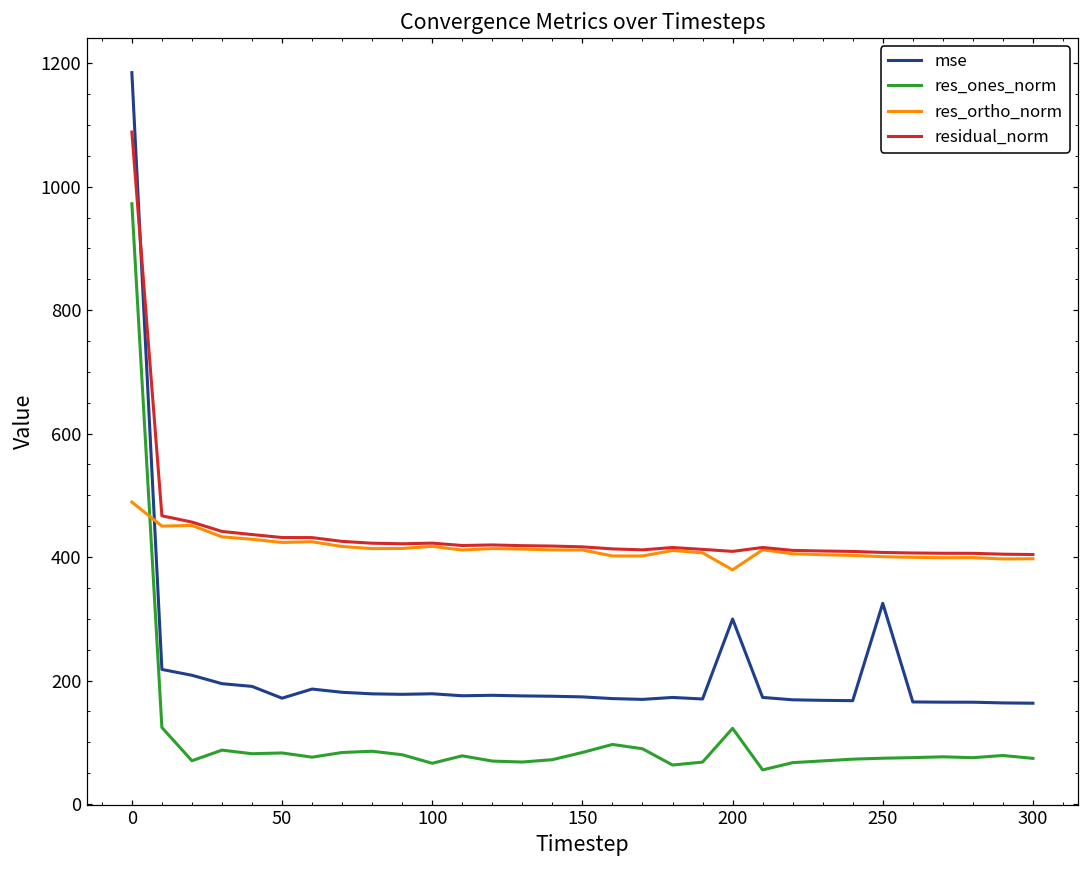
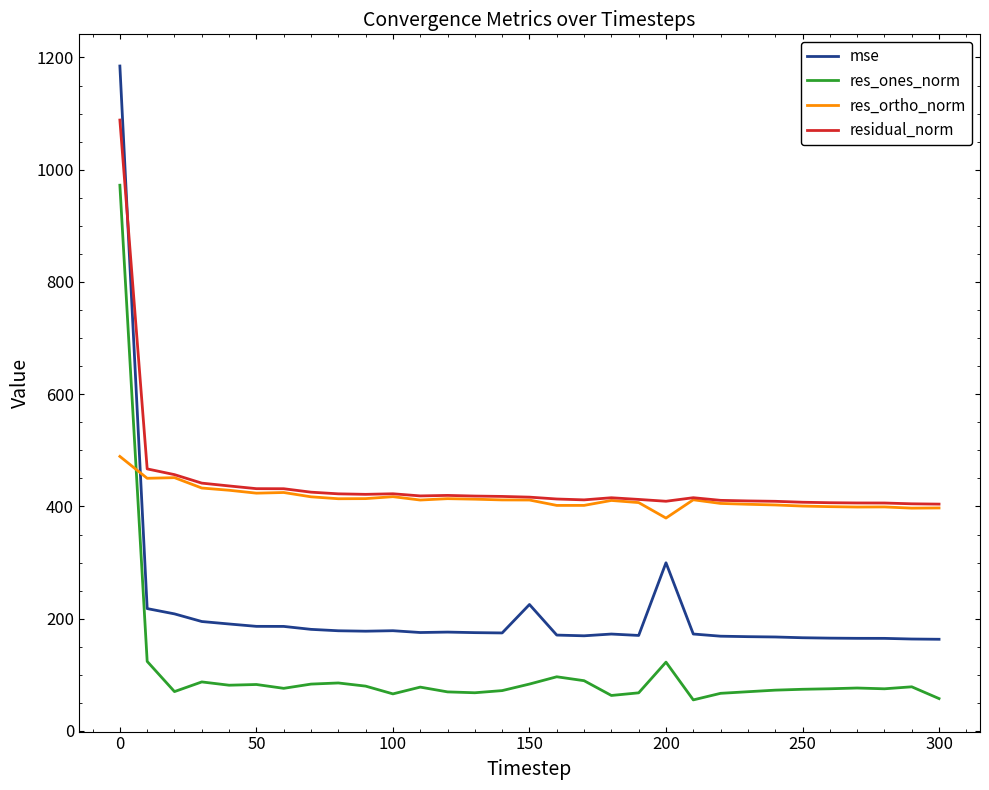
mse, 50: 170 -> 190
mse, 150: 170 -> 230
mse, 250: 330 -> 170
res_ones_norm, 300: 70 -> 60
